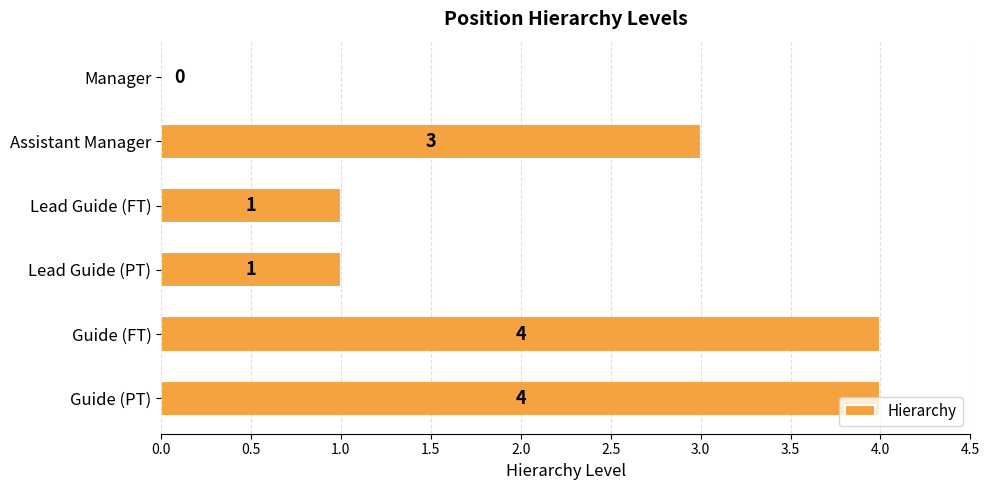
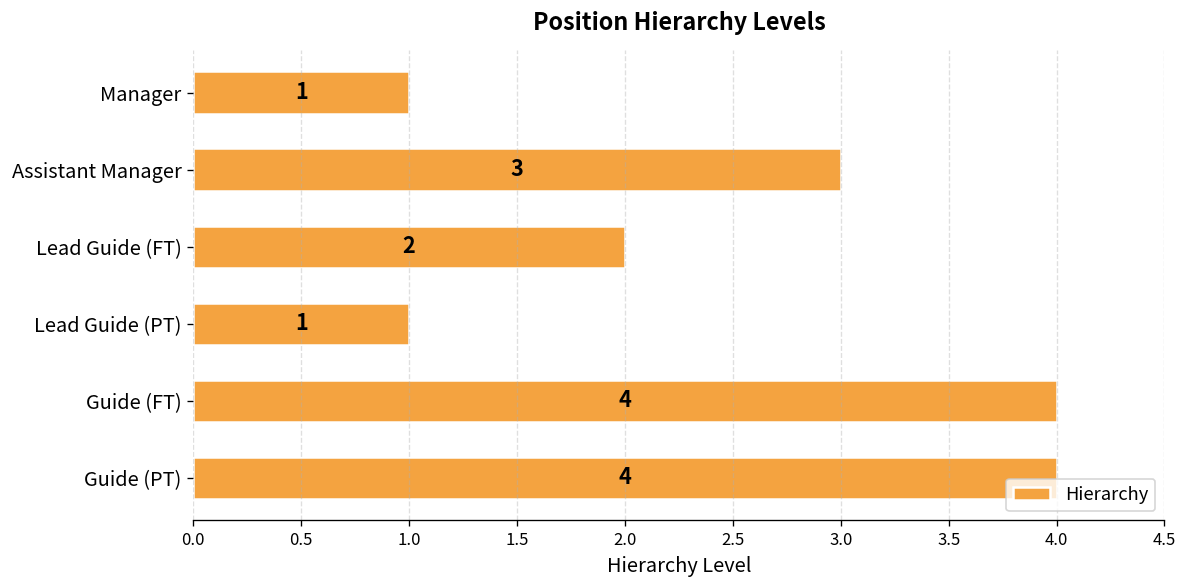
Manager: 0 -> 1
Lead Guide (FT): 1 -> 2
